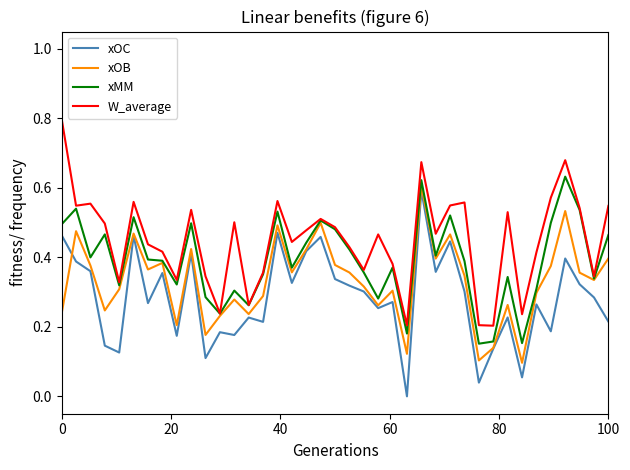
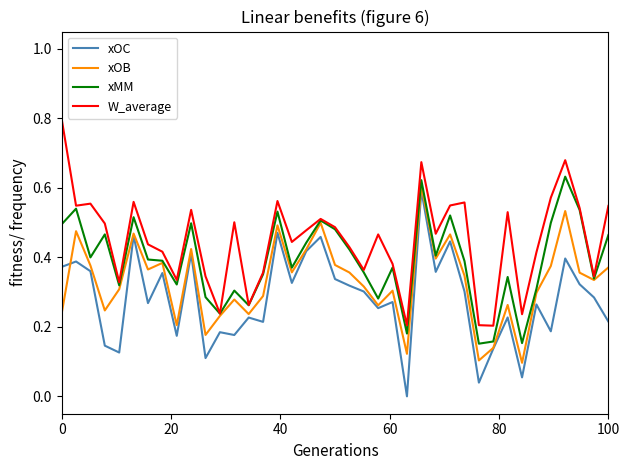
xOC, 0: 0.46 -> 0.37
xOB, 100: 0.40 -> 0.37
